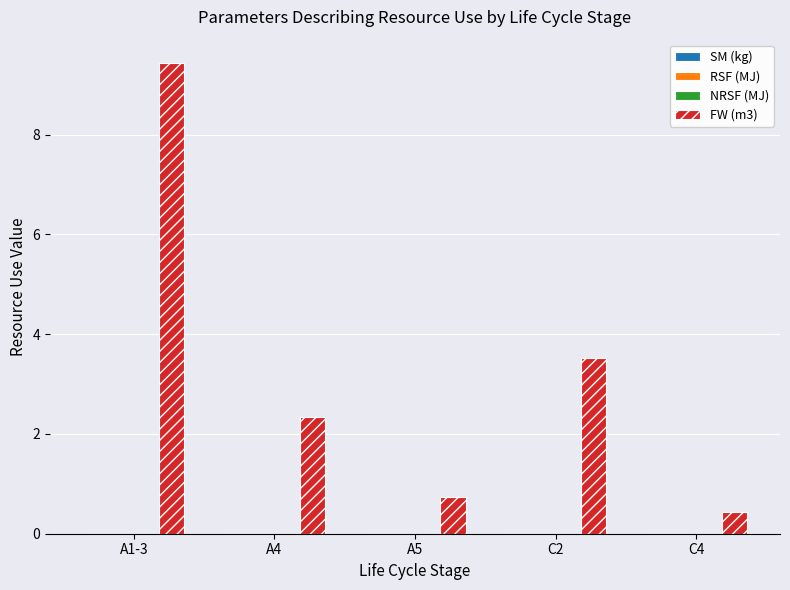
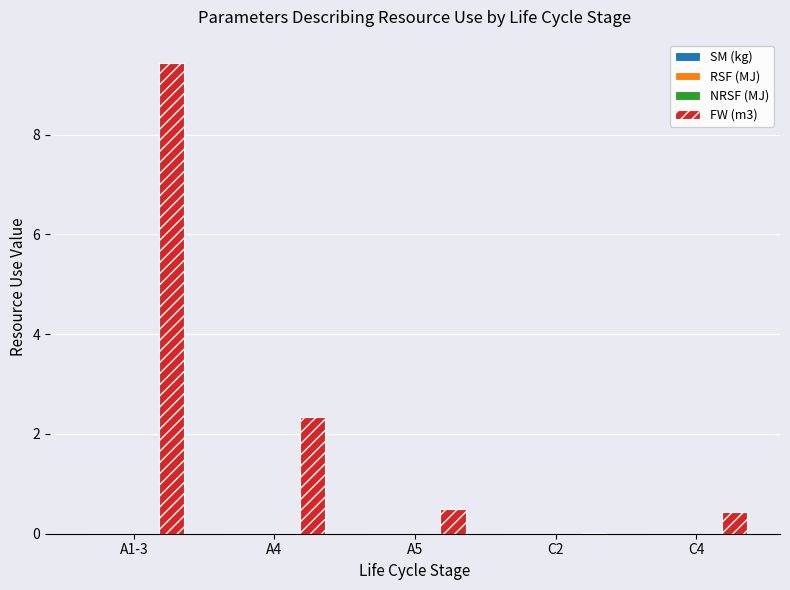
FW (m3), A5: 0.7 -> 0.5
FW (m3), C2: 3.5 -> 0.0
